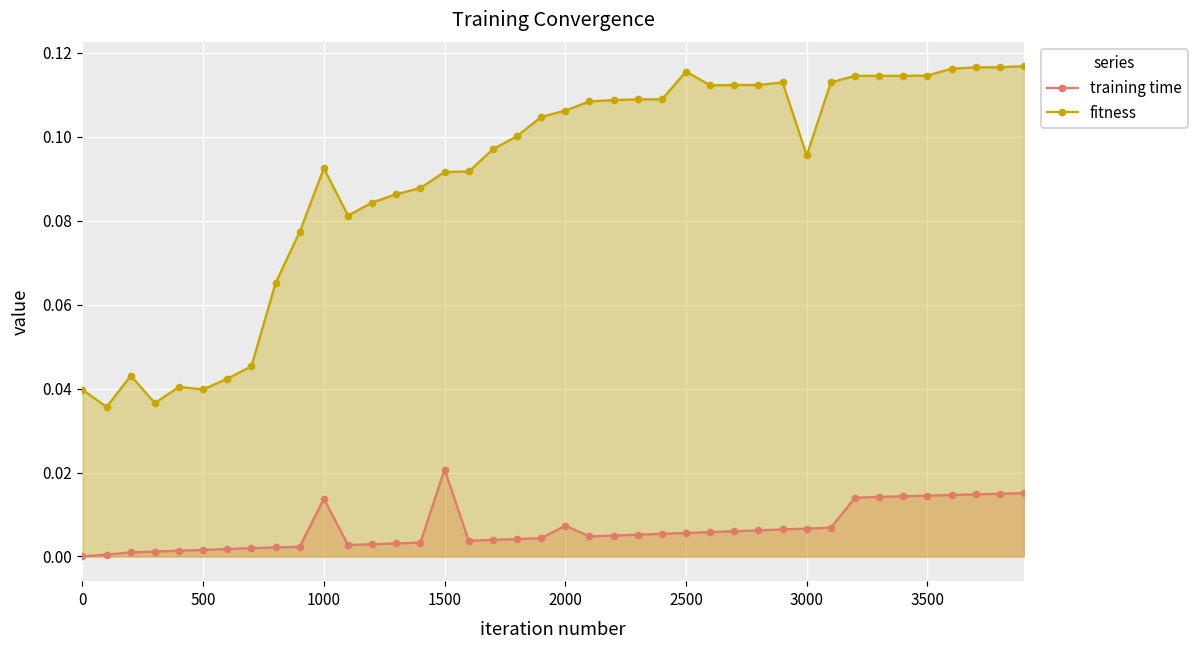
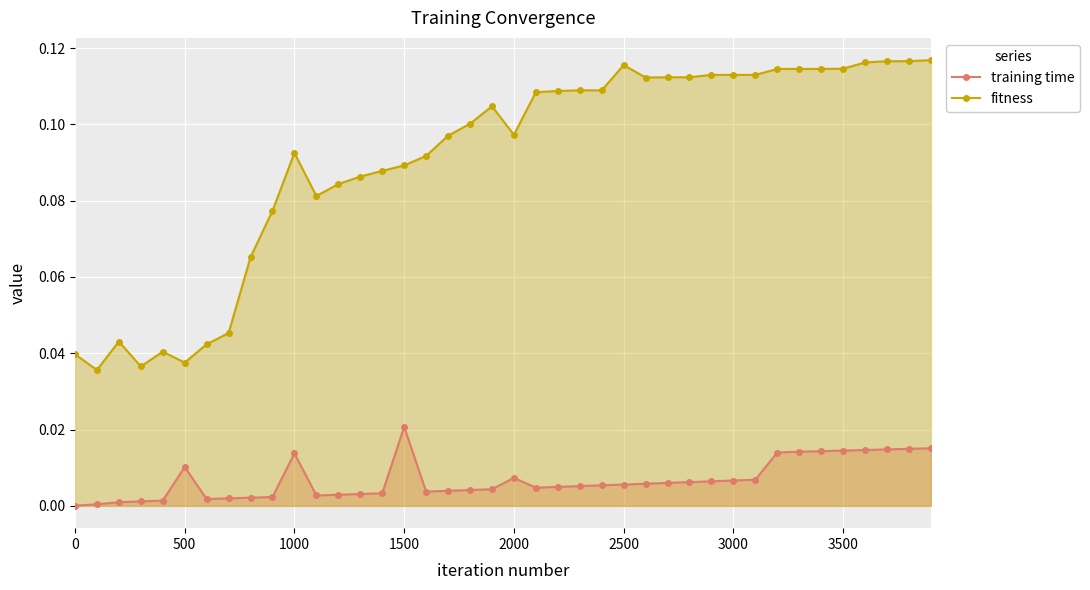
training time, 500: 0.002 -> 0.010
fitness, 500: 0.040 -> 0.038
fitness, 1500: 0.092 -> 0.089
fitness, 2000: 0.106 -> 0.097
fitness, 3000: 0.096 -> 0.113
